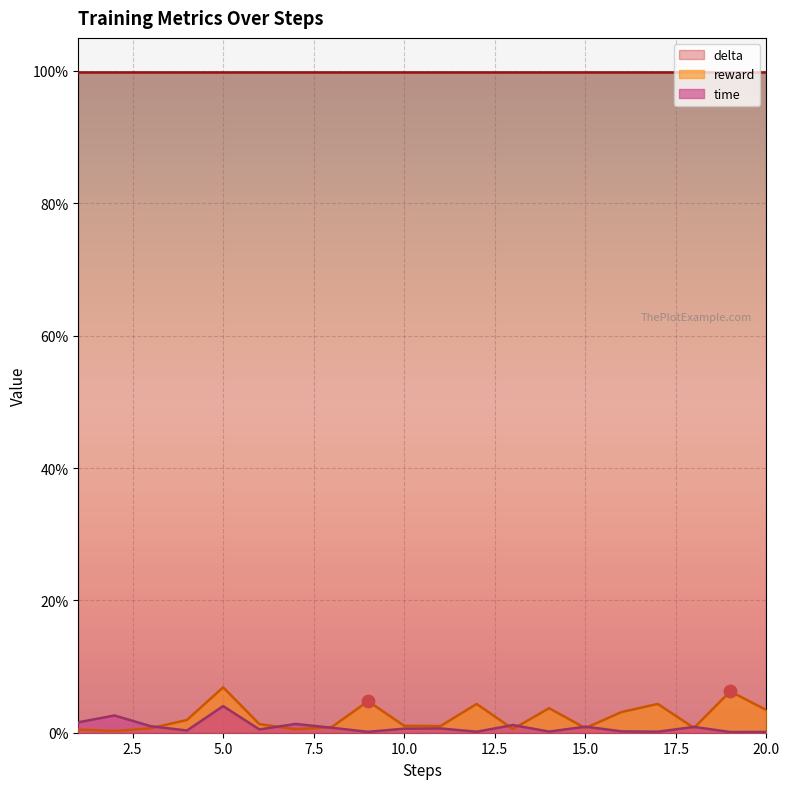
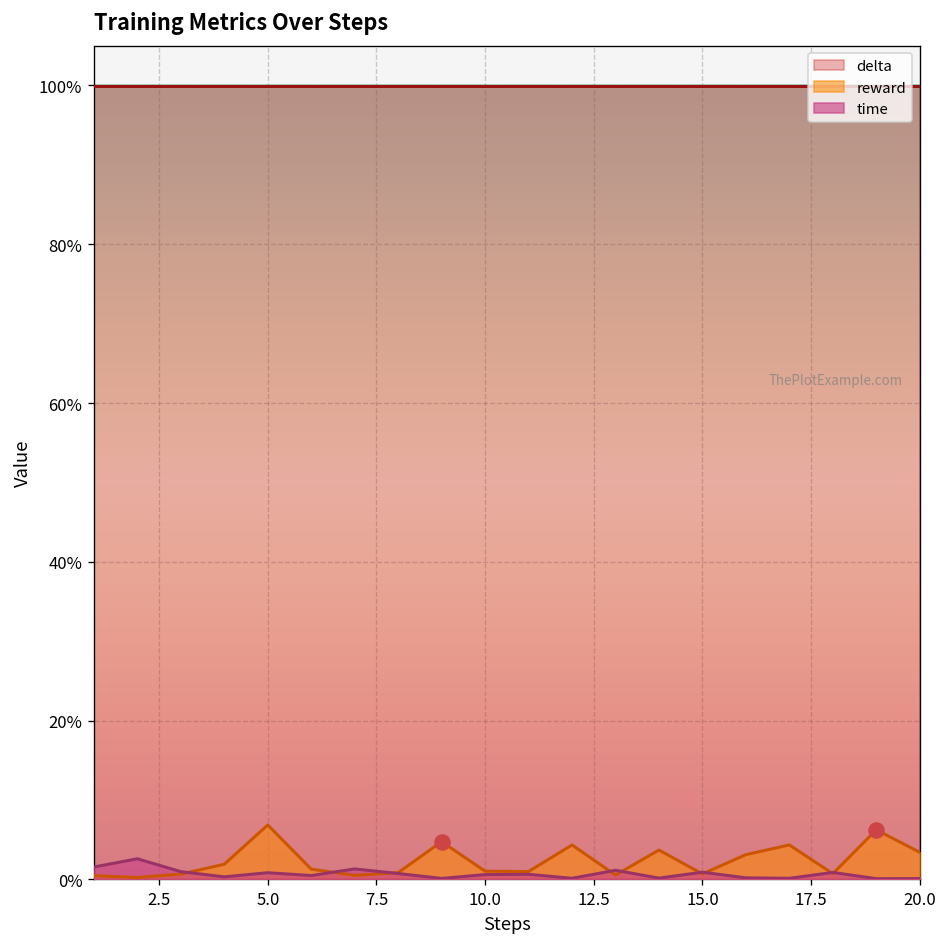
time, 5.0: 4% -> 1%
